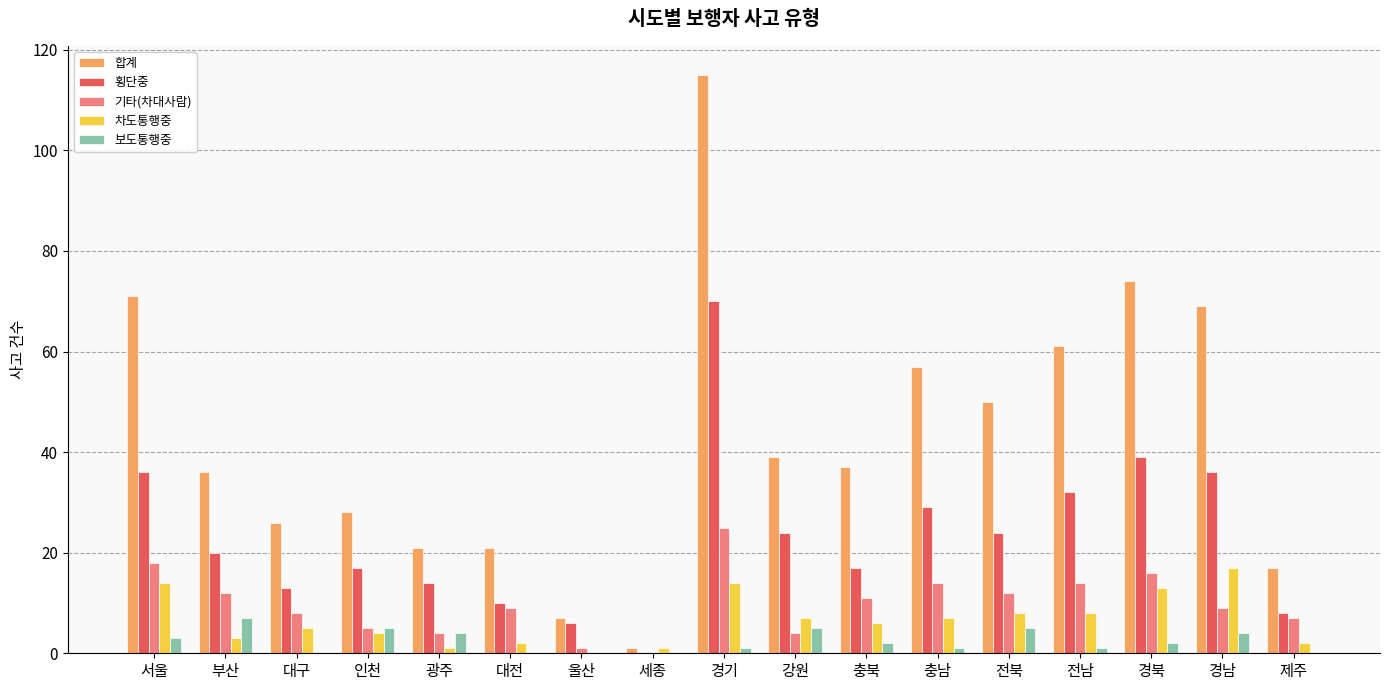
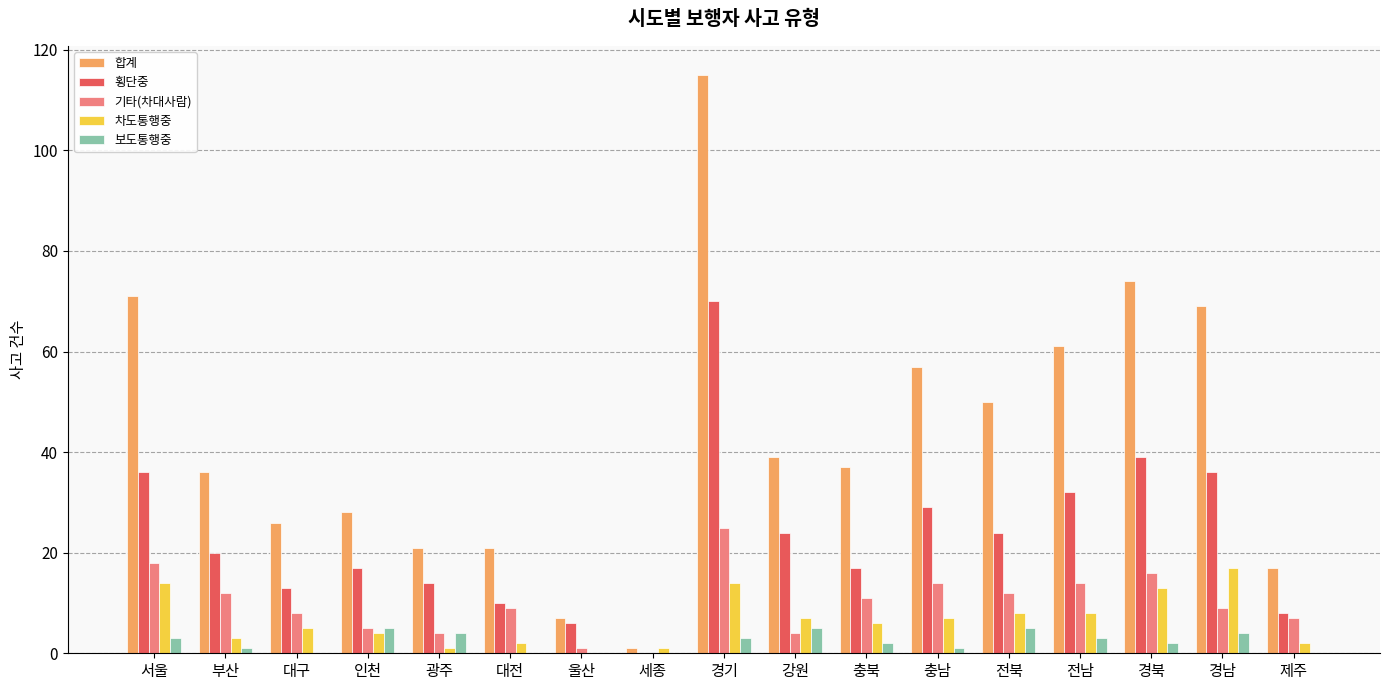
보도통행중, 부산: 7 -> 1
보도통행중, 경기: 1 -> 3
보도통행중, 전남: 1 -> 3
